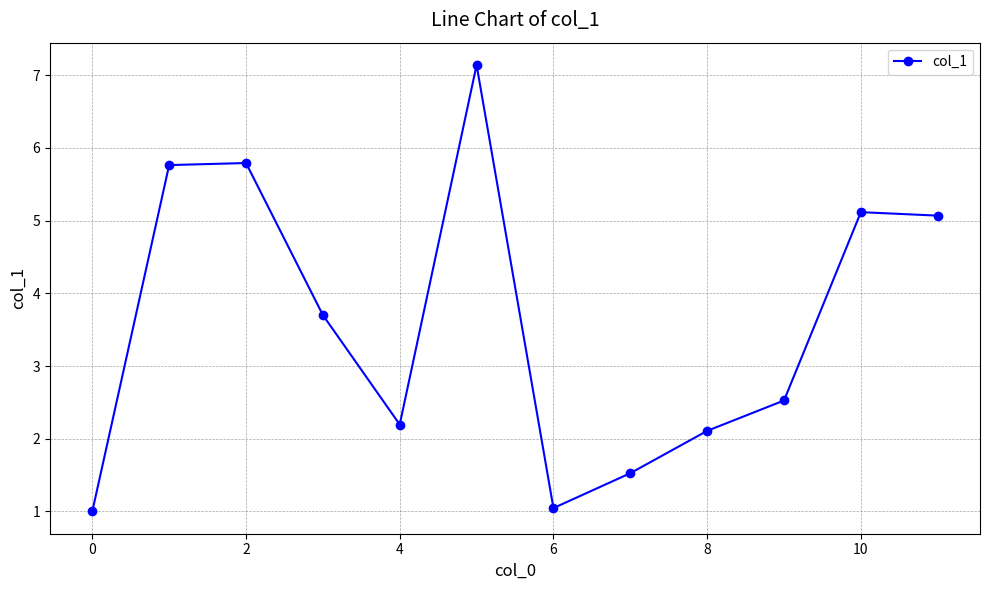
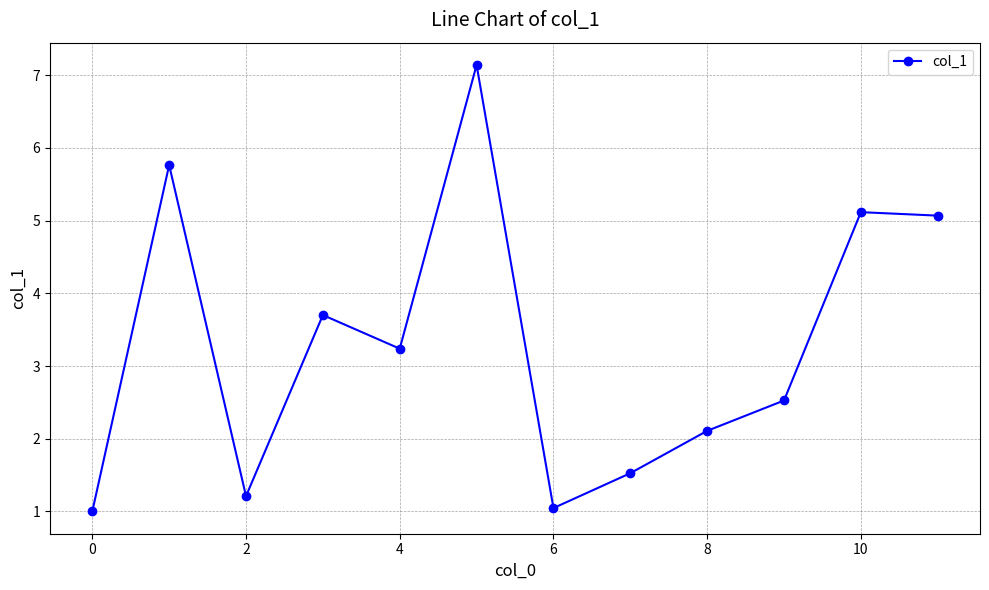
2: 5.8 -> 1.2
4: 2.2 -> 3.2
